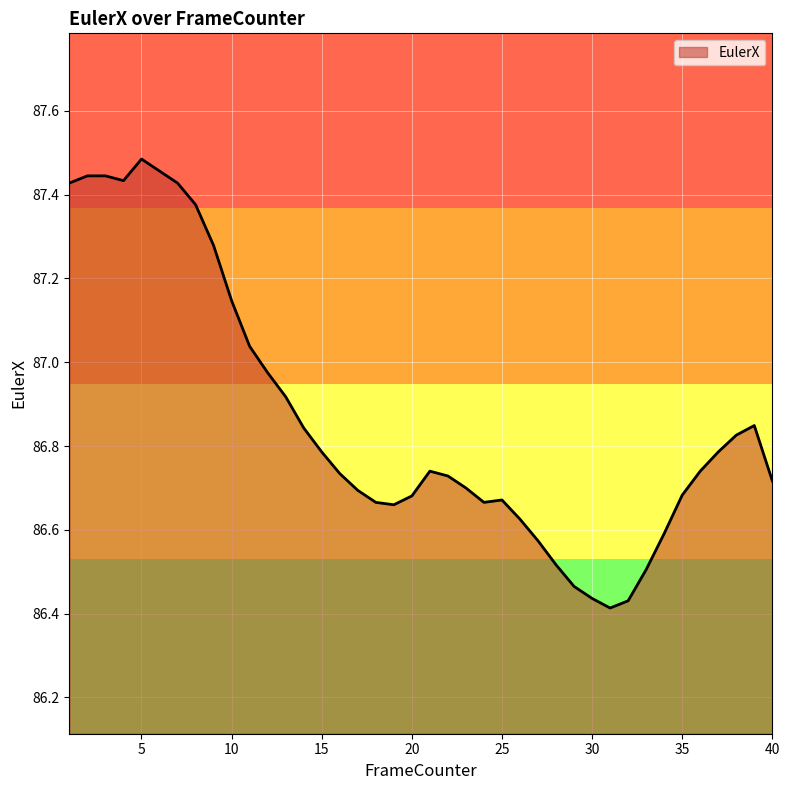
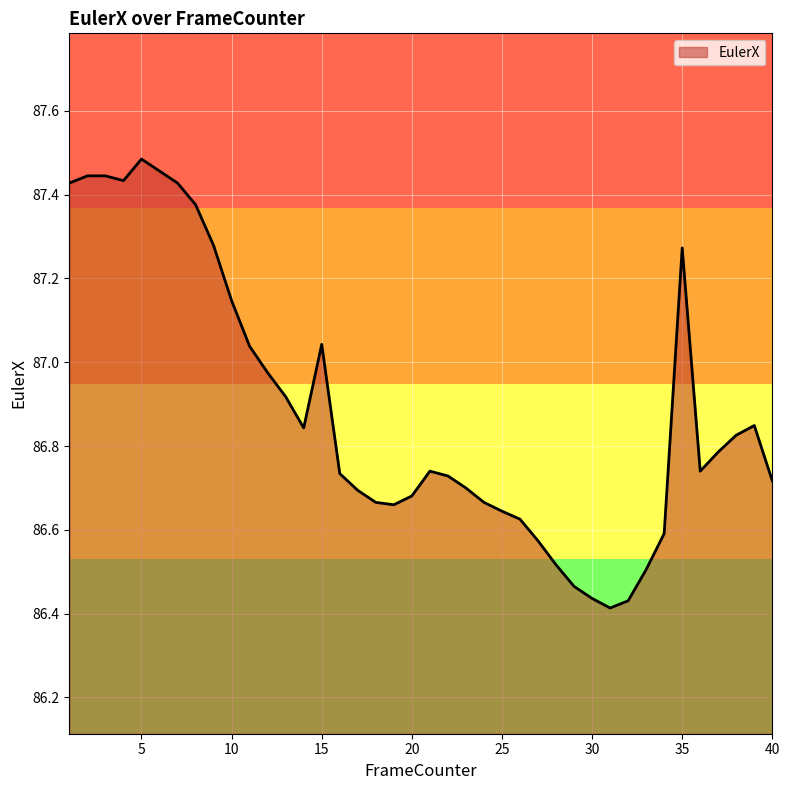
15: 86.79 -> 87.04
25: 86.67 -> 86.64
35: 86.68 -> 87.27
